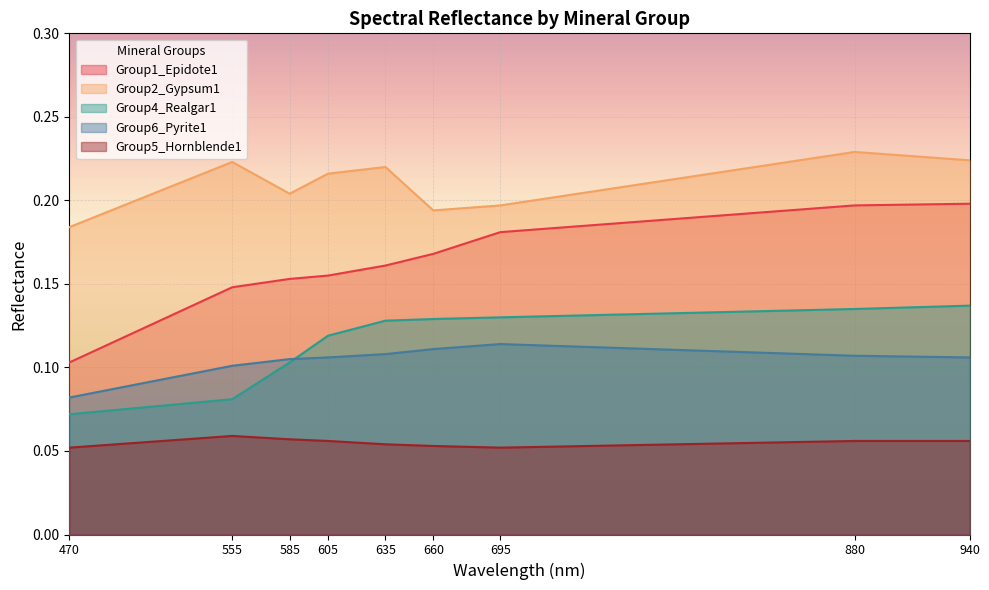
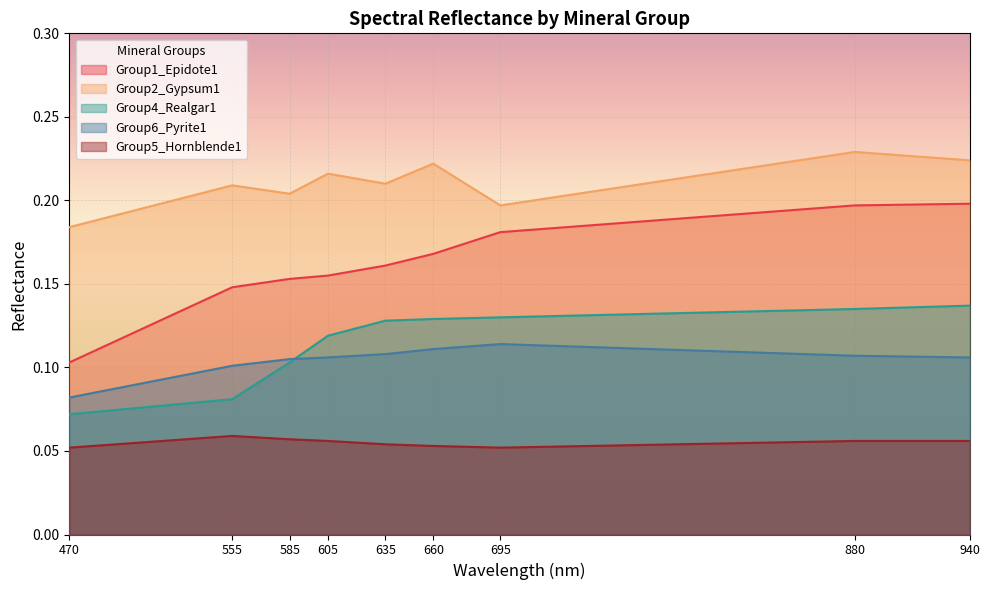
Group2_Gypsum1, 555: 0.223 -> 0.209
Group2_Gypsum1, 635: 0.22 -> 0.21
Group2_Gypsum1, 660: 0.194 -> 0.222
